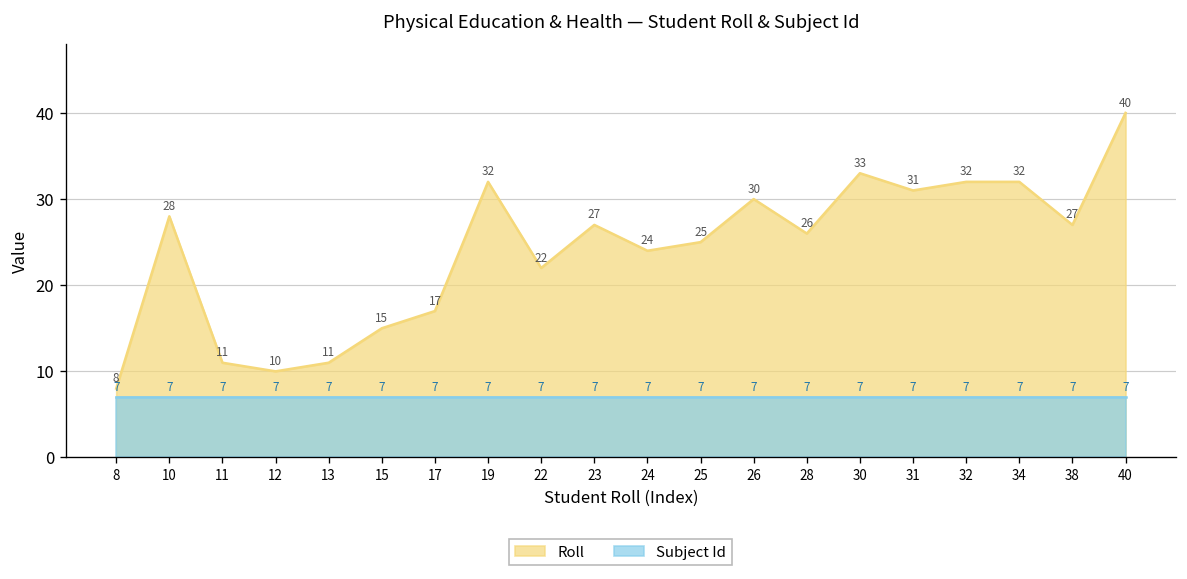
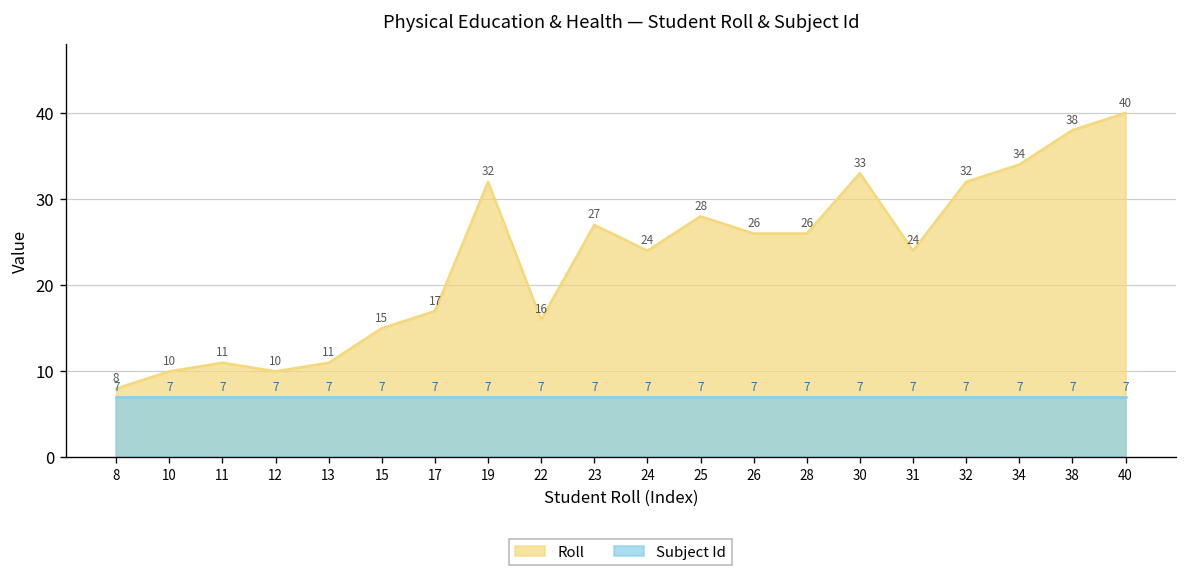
Roll, 10: 28 -> 10
Roll, 22: 22 -> 16
Roll, 25: 25 -> 28
Roll, 26: 30 -> 26
Roll, 31: 31 -> 24
Roll, 34: 32 -> 34
Roll, 38: 27 -> 38
